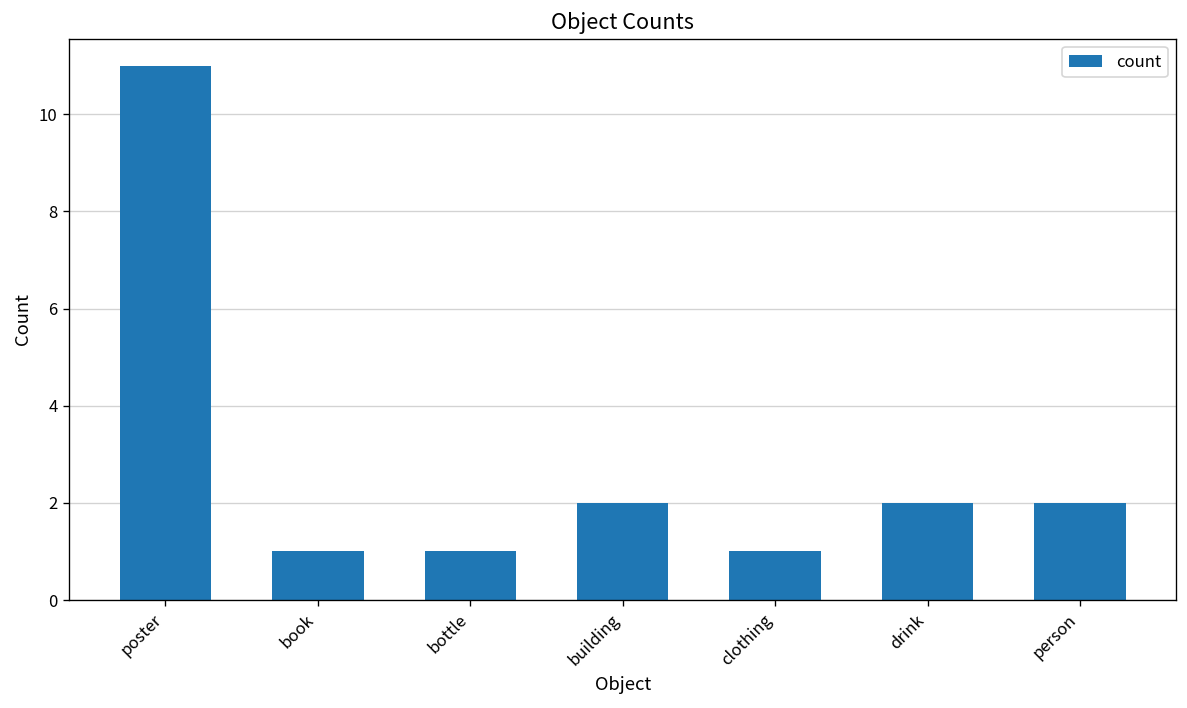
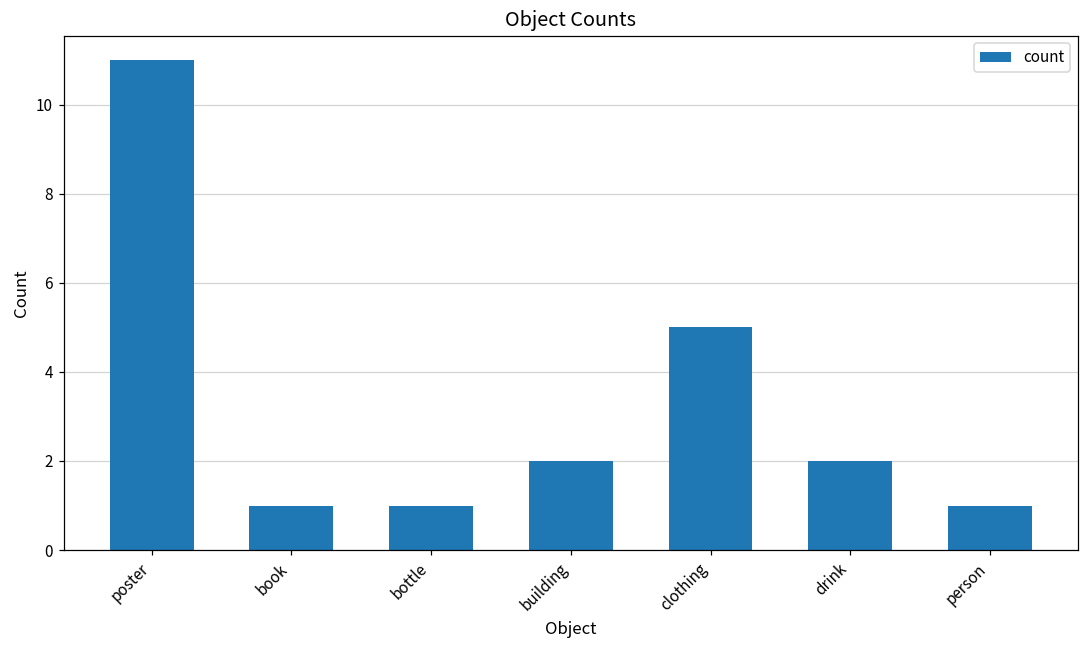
clothing: 1 -> 5
person: 2 -> 1
